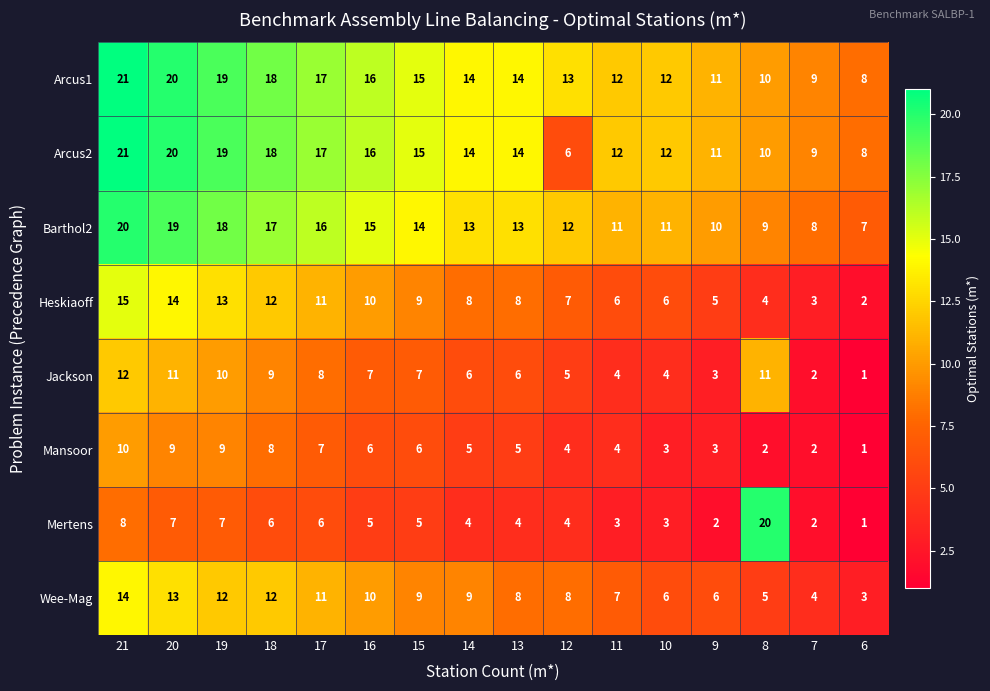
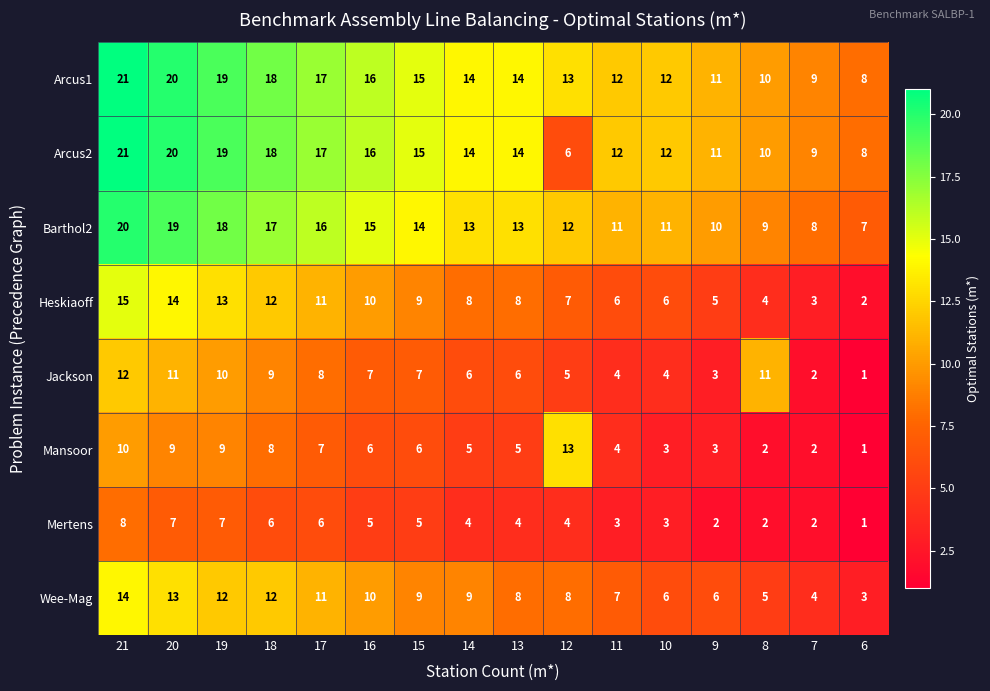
Mansoor, 12: 4 -> 13
Mertens, 8: 20 -> 2
